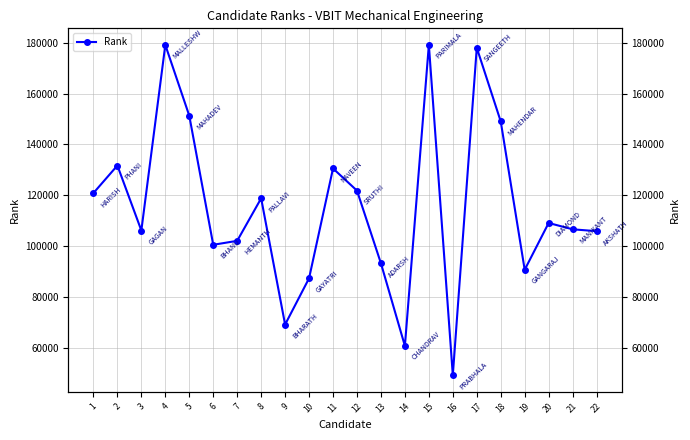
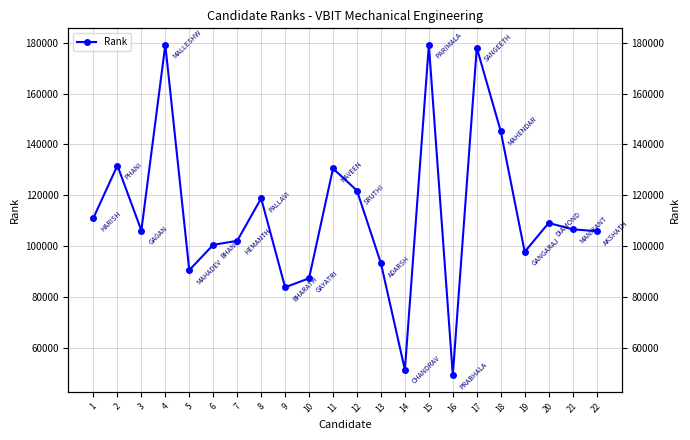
1: 121000 -> 111000
5: 151000 -> 91000
9: 69000 -> 84000
14: 61000 -> 51000
18: 149000 -> 145000
19: 91000 -> 98000
